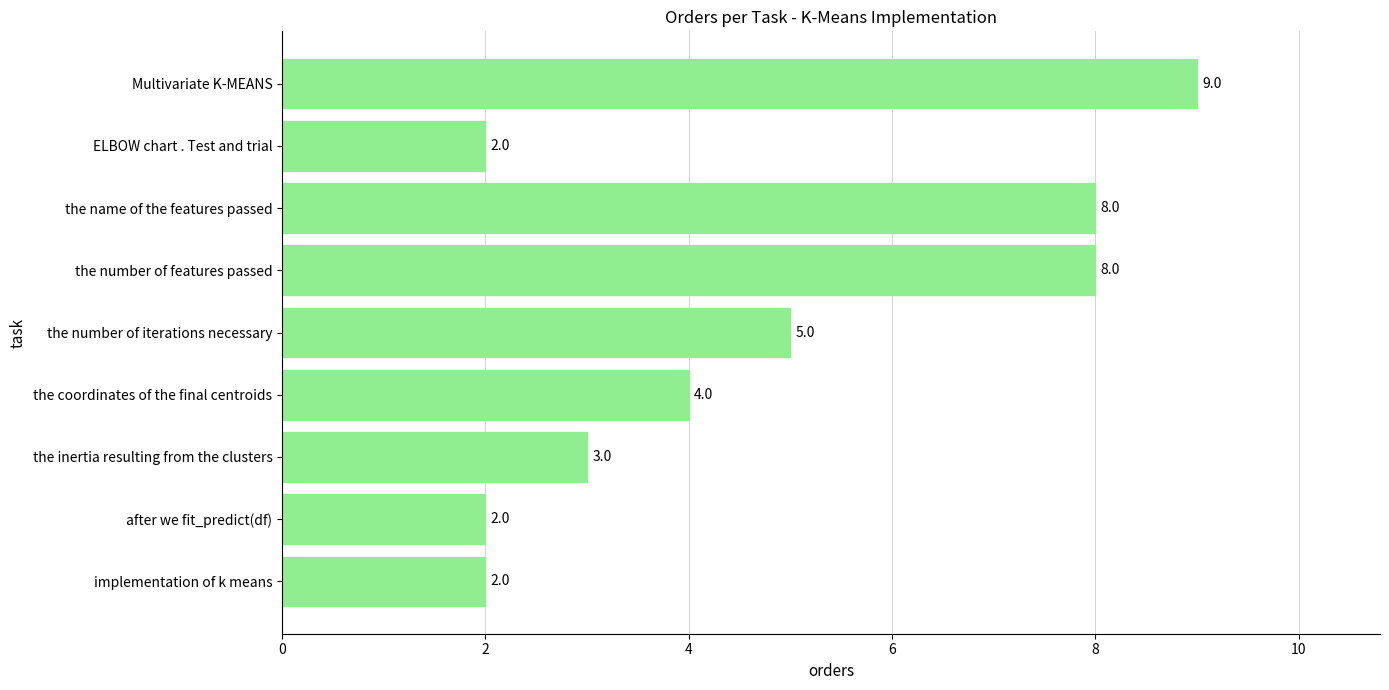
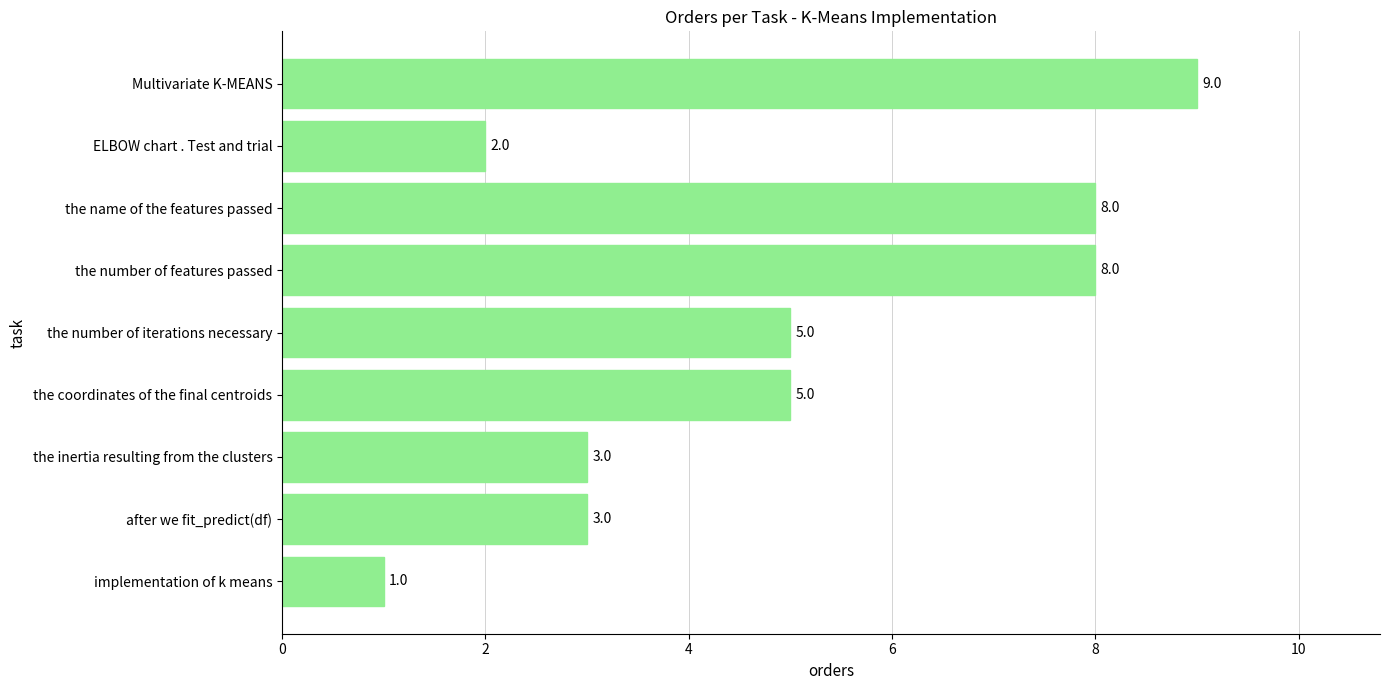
the coordinates of the final centroids: 4.0 -> 5.0
after we fit_predict(df): 2.0 -> 3.0
implementation of k means: 2.0 -> 1.0
